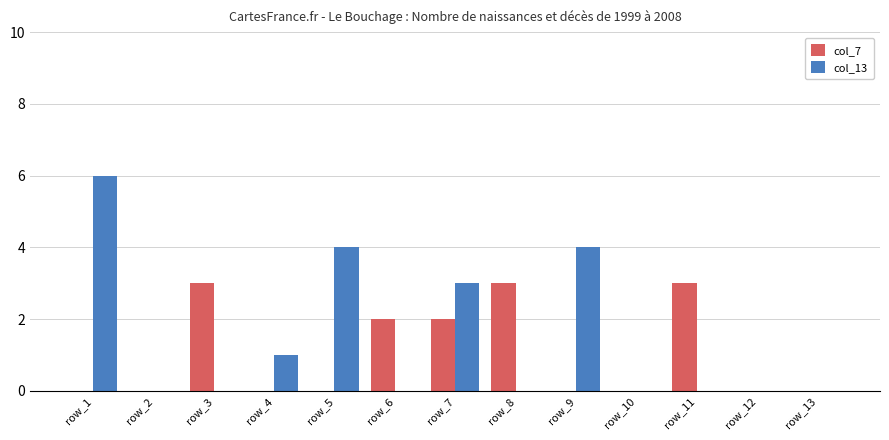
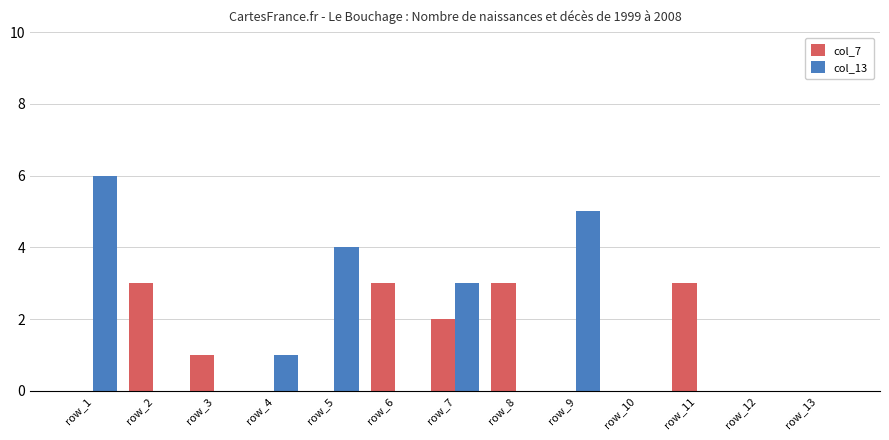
col_7, row_2: 0 -> 3
col_7, row_3: 3 -> 1
col_7, row_6: 2 -> 3
col_13, row_9: 4 -> 5
